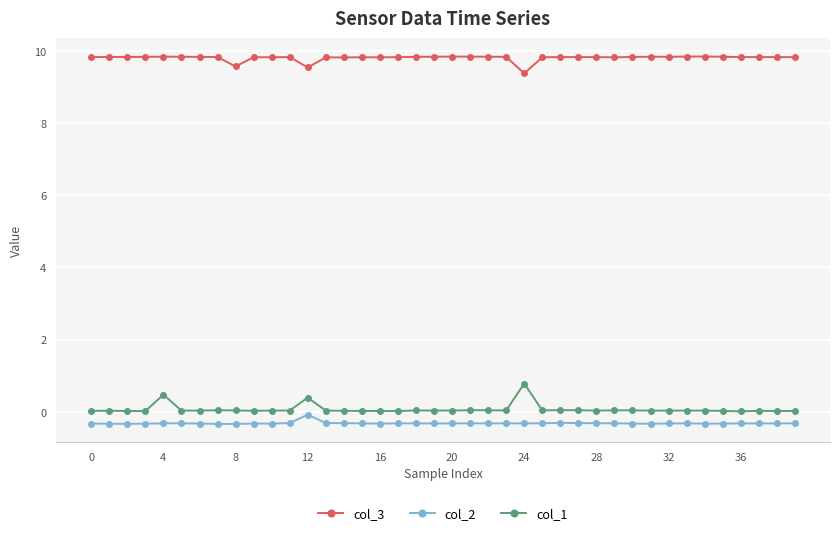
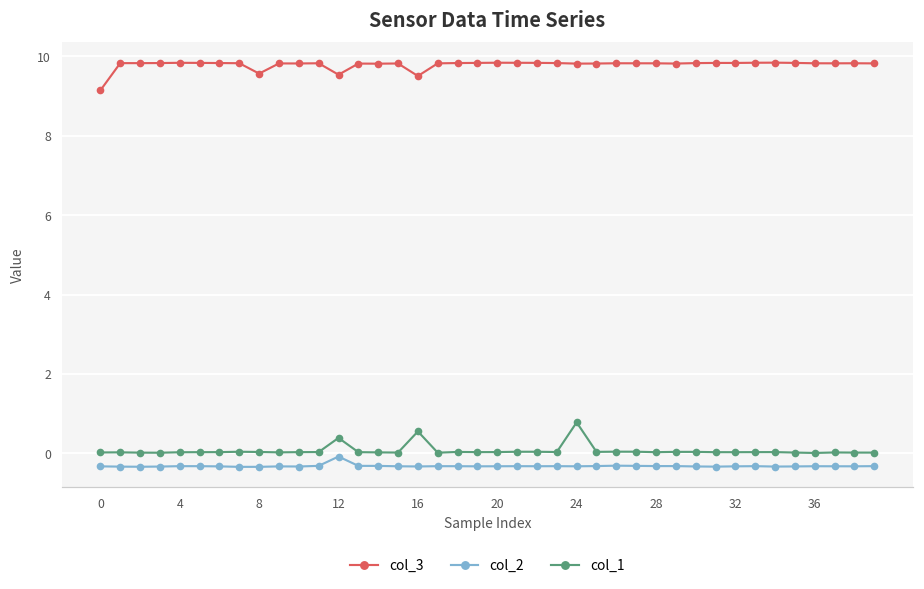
col_3, 0: 9.8 -> 9.1
col_1, 4: 0.5 -> 0.0
col_3, 16: 9.8 -> 9.5
col_1, 16: 0.0 -> 0.6
col_3, 24: 9.4 -> 9.8
